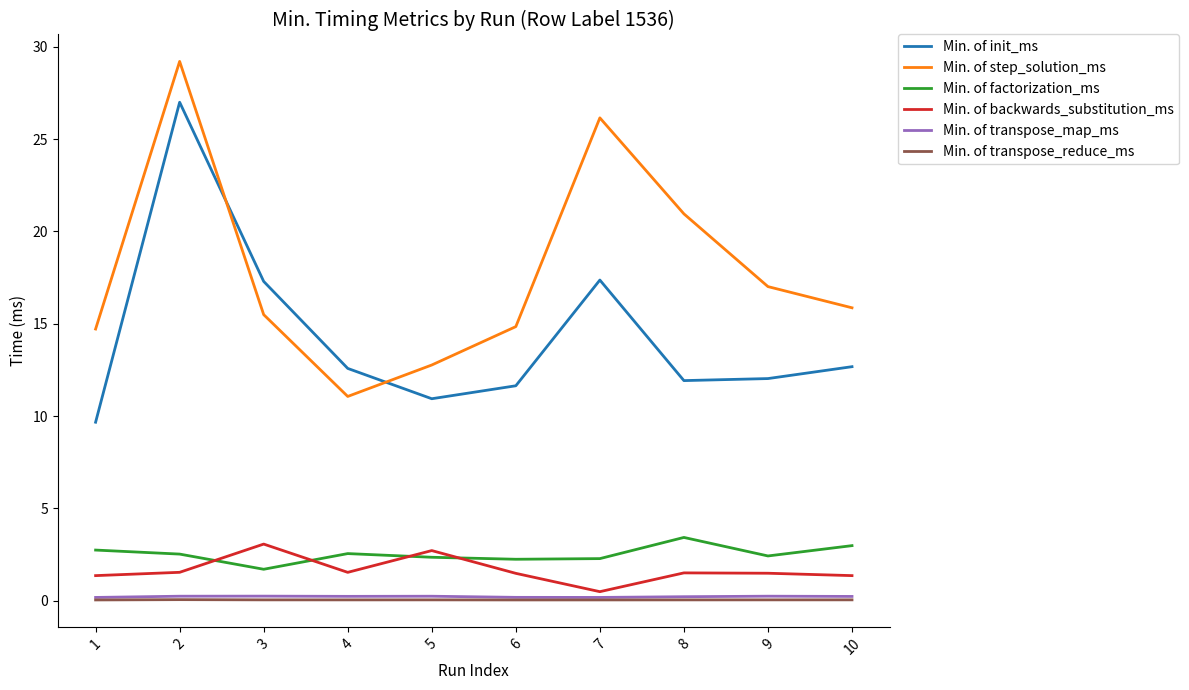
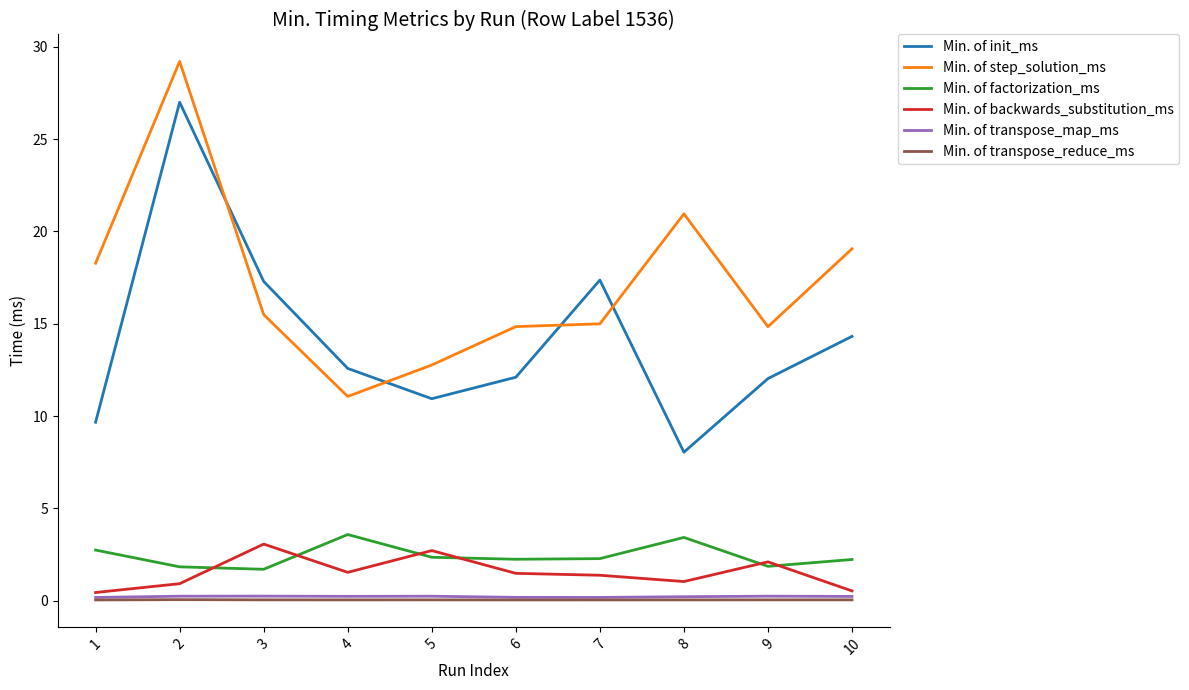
Min. of step_solution_ms, 1: 14.7 -> 18.3
Min. of backwards_substitution_ms, 1: 1.4 -> 0.4
Min. of factorization_ms, 2: 2.5 -> 1.8
Min. of backwards_substitution_ms, 2: 1.5 -> 0.9
Min. of factorization_ms, 4: 2.5 -> 3.6
Min. of init_ms, 6: 11.6 -> 12.1
Min. of step_solution_ms, 7: 26.1 -> 15.0
Min. of backwards_substitution_ms, 7: 0.5 -> 1.4
Min. of init_ms, 8: 11.9 -> 8.0
Min. of backwards_substitution_ms, 8: 1.5 -> 1.0
Min. of step_solution_ms, 9: 17.0 -> 14.8
Min. of factorization_ms, 9: 2.4 -> 1.9
Min. of backwards_substitution_ms, 9: 1.5 -> 2.1
Min. of init_ms, 10: 12.7 -> 14.3
Min. of step_solution_ms, 10: 15.9 -> 19.1
Min. of factorization_ms, 10: 3.0 -> 2.2
Min. of backwards_substitution_ms, 10: 1.4 -> 0.5
